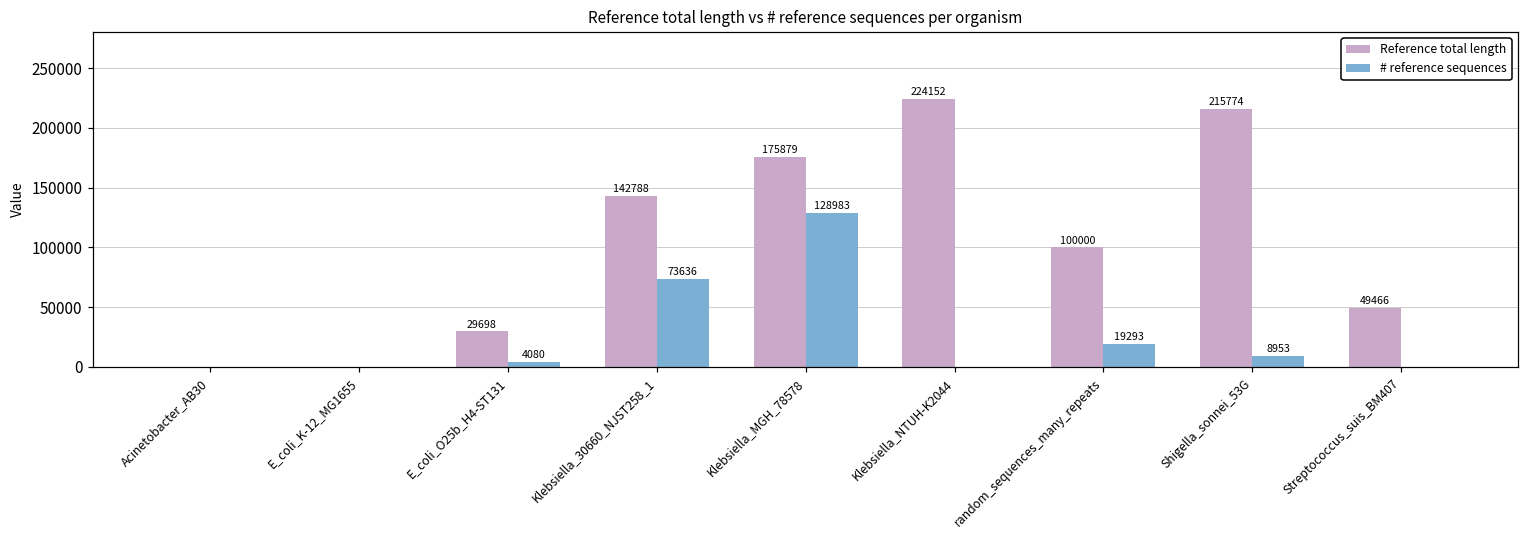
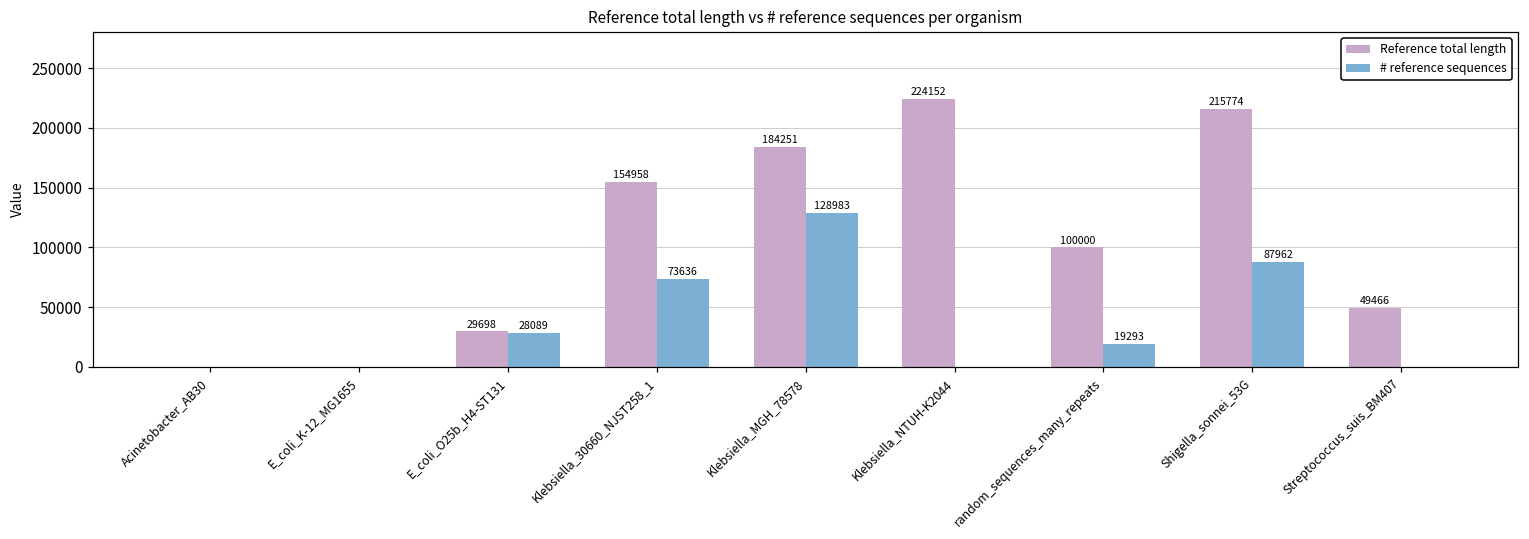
# reference sequences, E_coli_O25b_H4-ST131: 4080 -> 28089
Reference total length, Klebsiella_30660_NJST258_1: 142788 -> 154958
Reference total length, Klebsiella_MGH_78578: 175879 -> 184251
# reference sequences, Shigella_sonnei_53G: 8953 -> 87962
